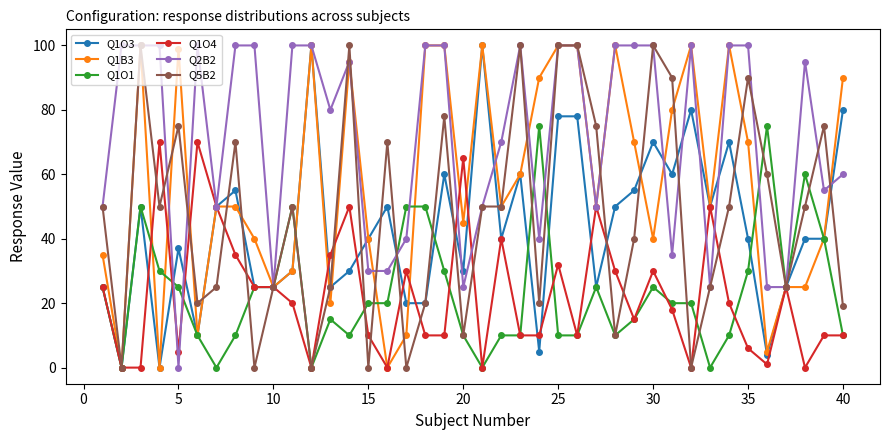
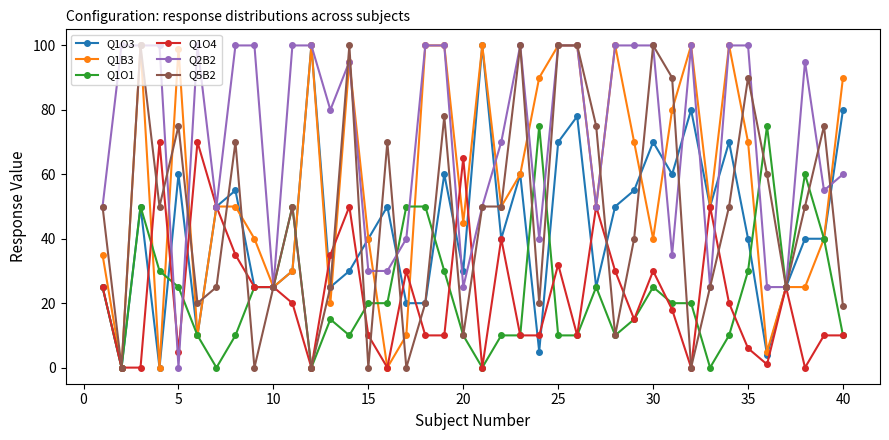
Q1O3, 5: 37 -> 60
Q1O3, 25: 78 -> 70
